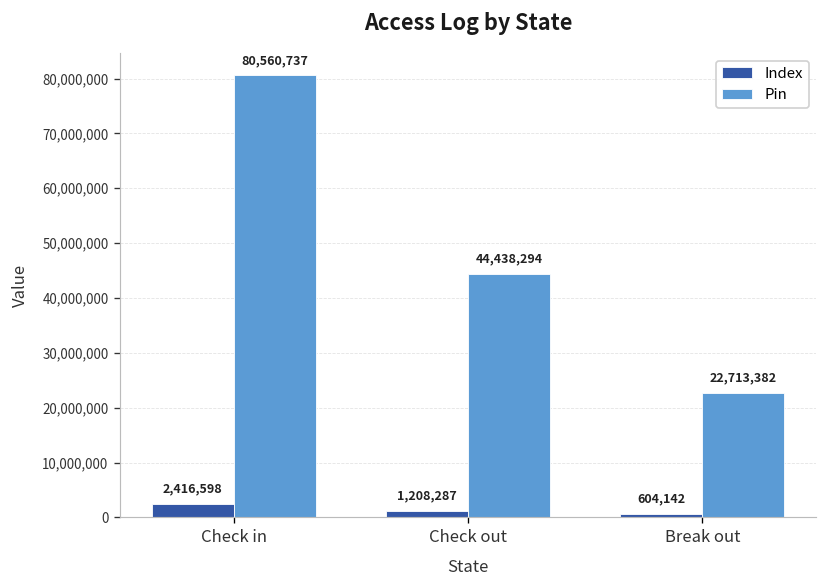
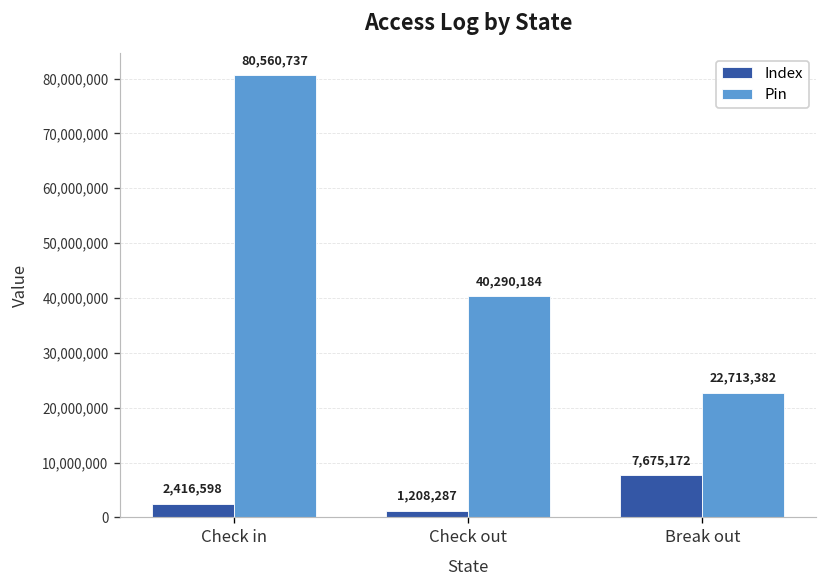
Pin, Check out: 44,438,294 -> 40,290,184
Index, Break out: 604,142 -> 7,675,172
